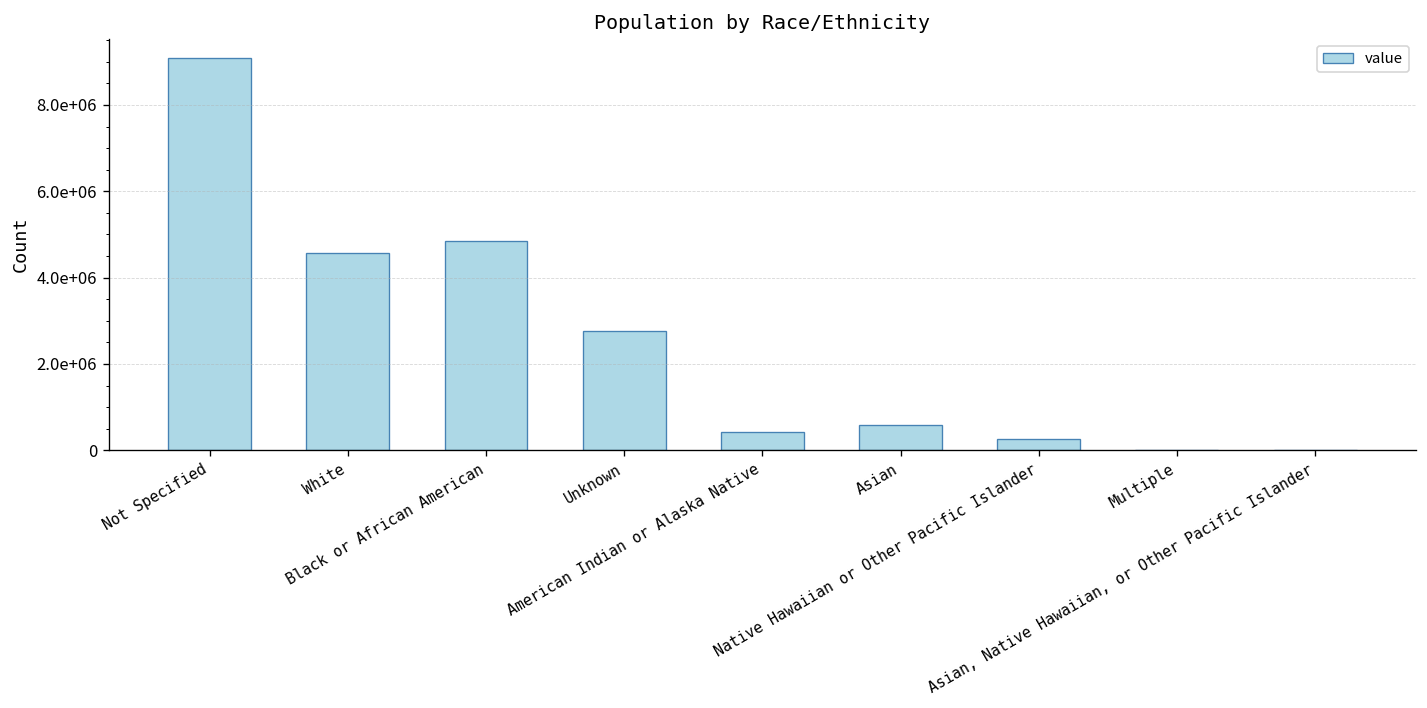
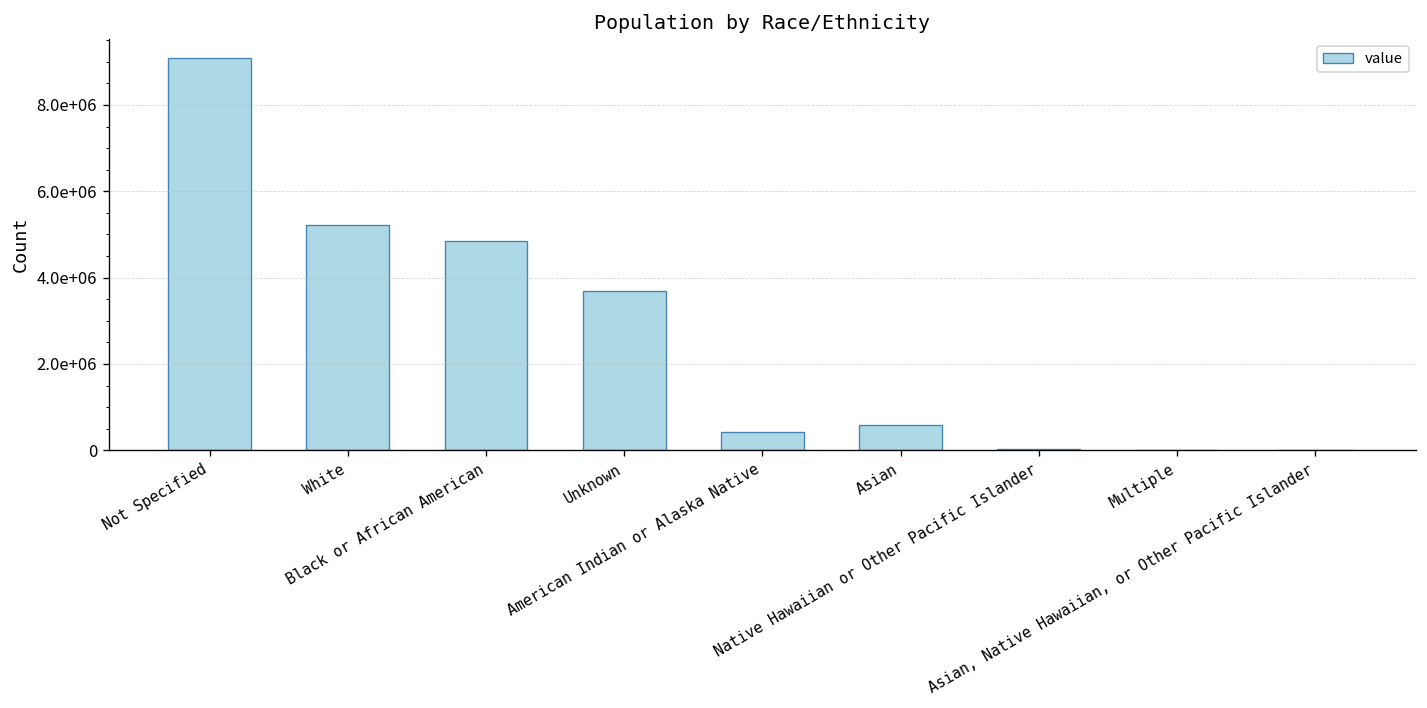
White: 4600000 -> 5200000
Unknown: 2800000 -> 3700000
Native Hawaiian or Other Pacific Islander: 300000 -> 0
